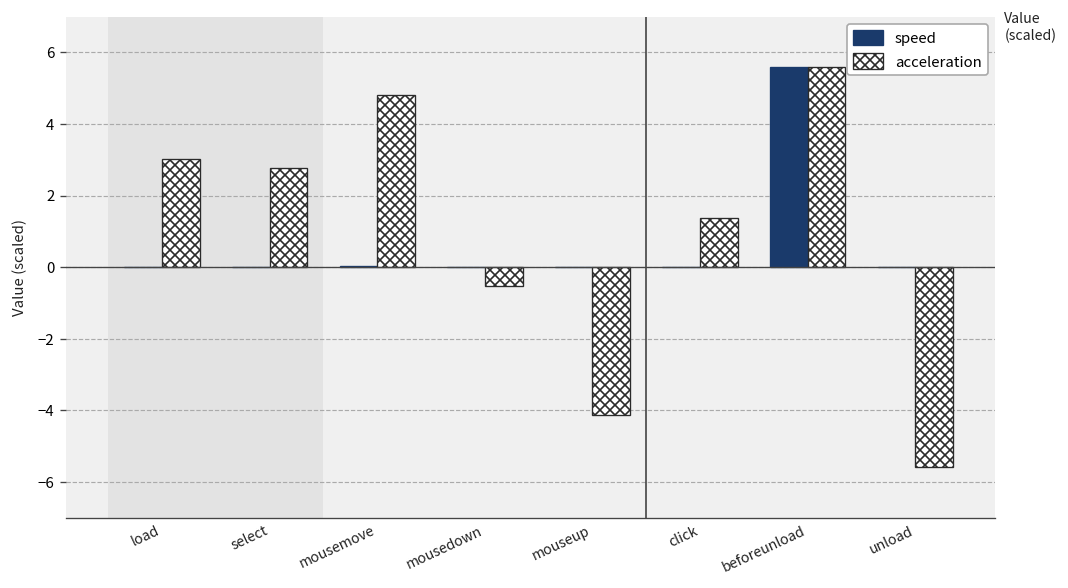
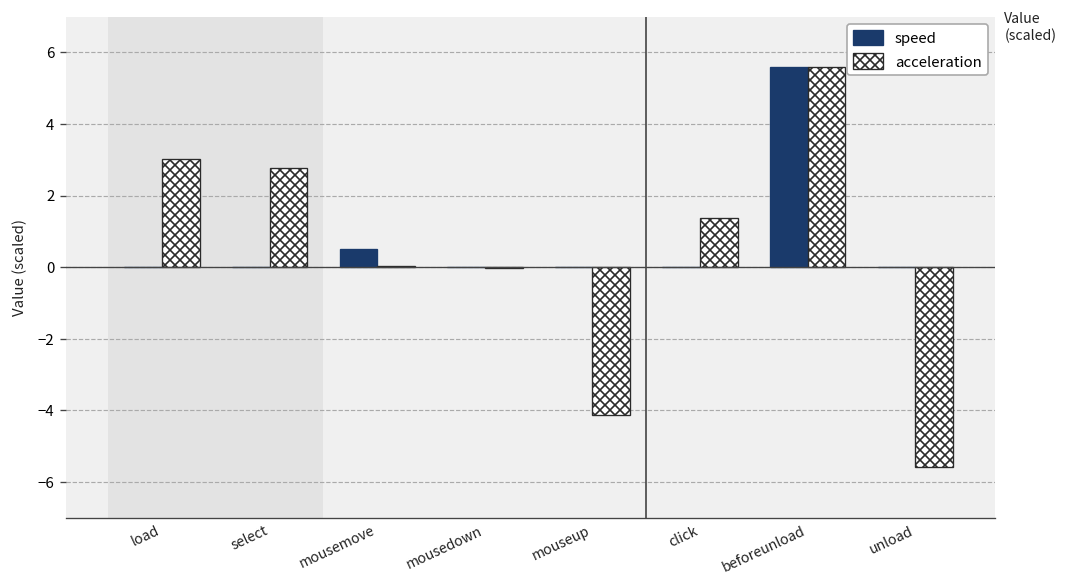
speed, mousemove: 0.0 -> 0.5
acceleration, mousemove: 4.8 -> 0.0
acceleration, mousedown: -0.5 -> 0.0
